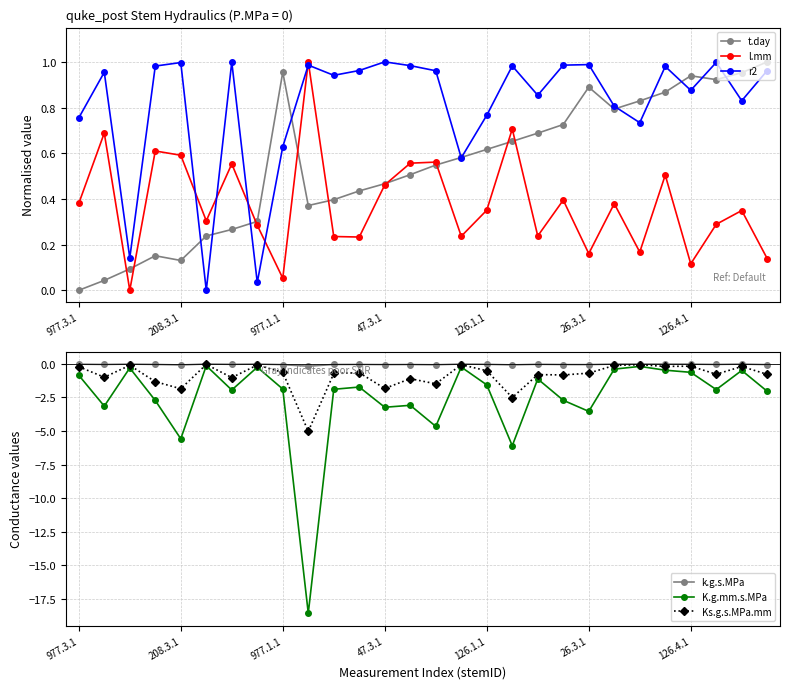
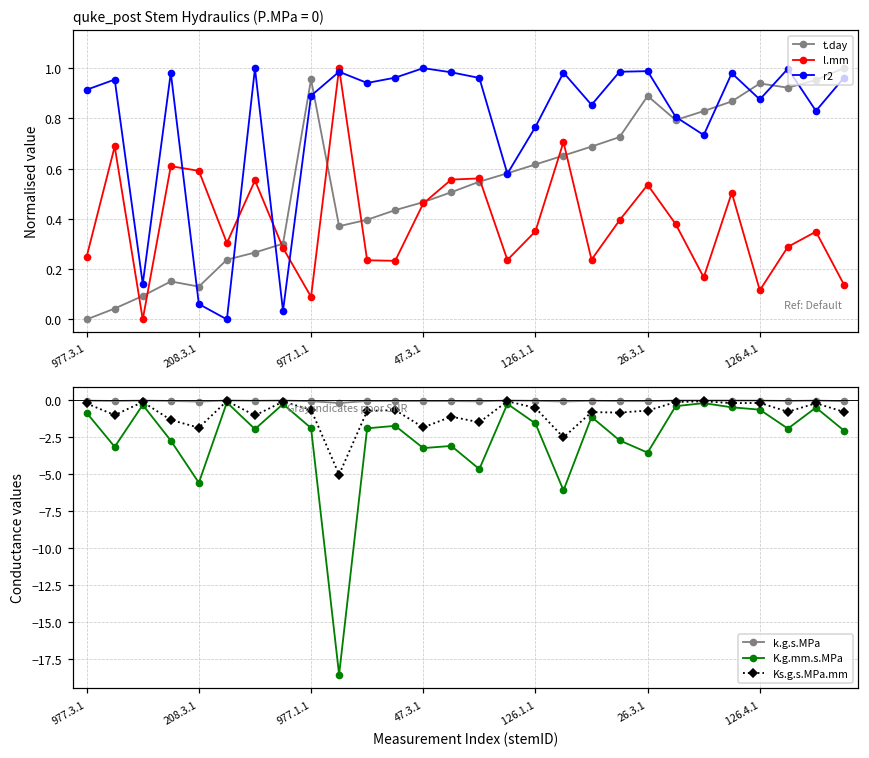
quke_post Stem Hydraulics (P.MPa = 0), l.mm, 977.3.1: 0.38 -> 0.25
quke_post Stem Hydraulics (P.MPa = 0), r2, 977.3.1: 0.75 -> 0.91
quke_post Stem Hydraulics (P.MPa = 0), r2, 208.3.1: 1.00 -> 0.06
quke_post Stem Hydraulics (P.MPa = 0), l.mm, 977.1.1: 0.05 -> 0.09
quke_post Stem Hydraulics (P.MPa = 0), r2, 977.1.1: 0.63 -> 0.89
quke_post Stem Hydraulics (P.MPa = 0), l.mm, 26.3.1: 0.16 -> 0.54
